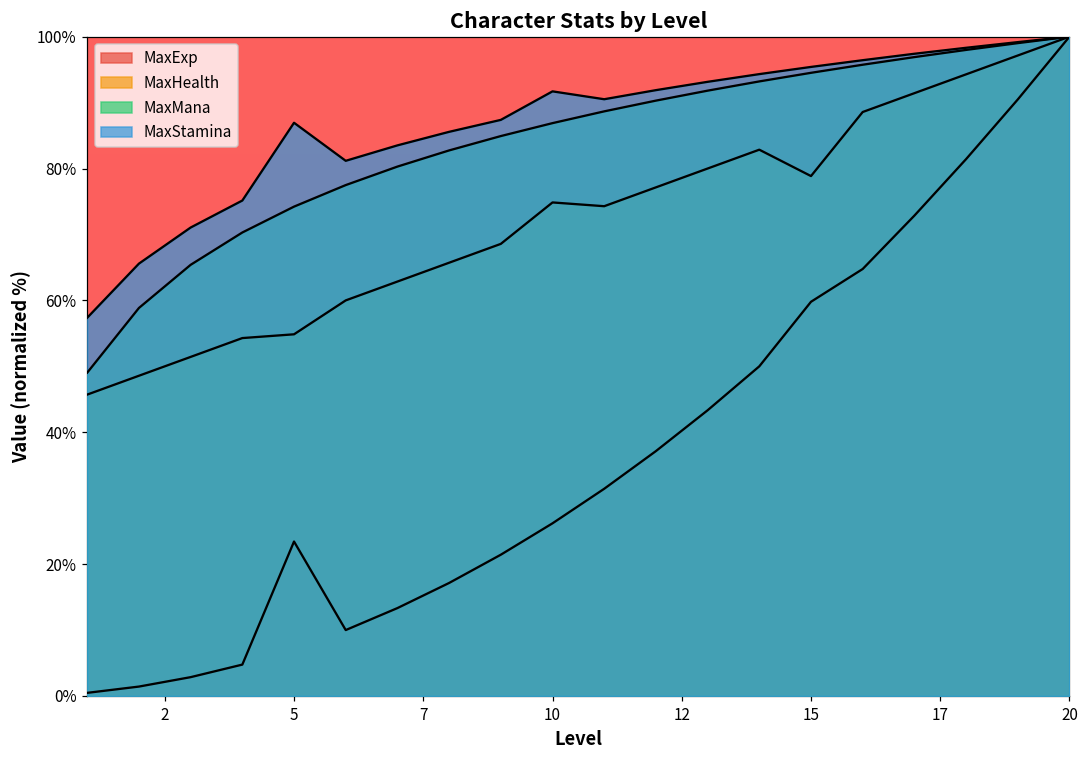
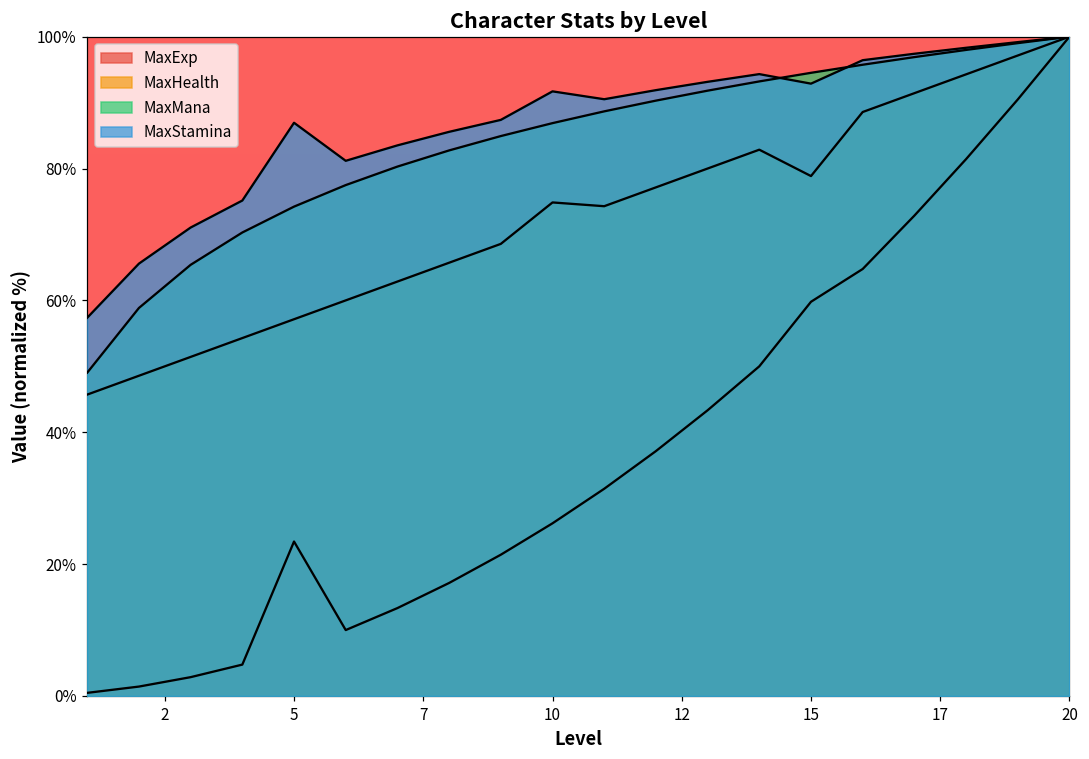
MaxHealth, 5: 55% -> 57%
MaxStamina, 15: 95% -> 93%
